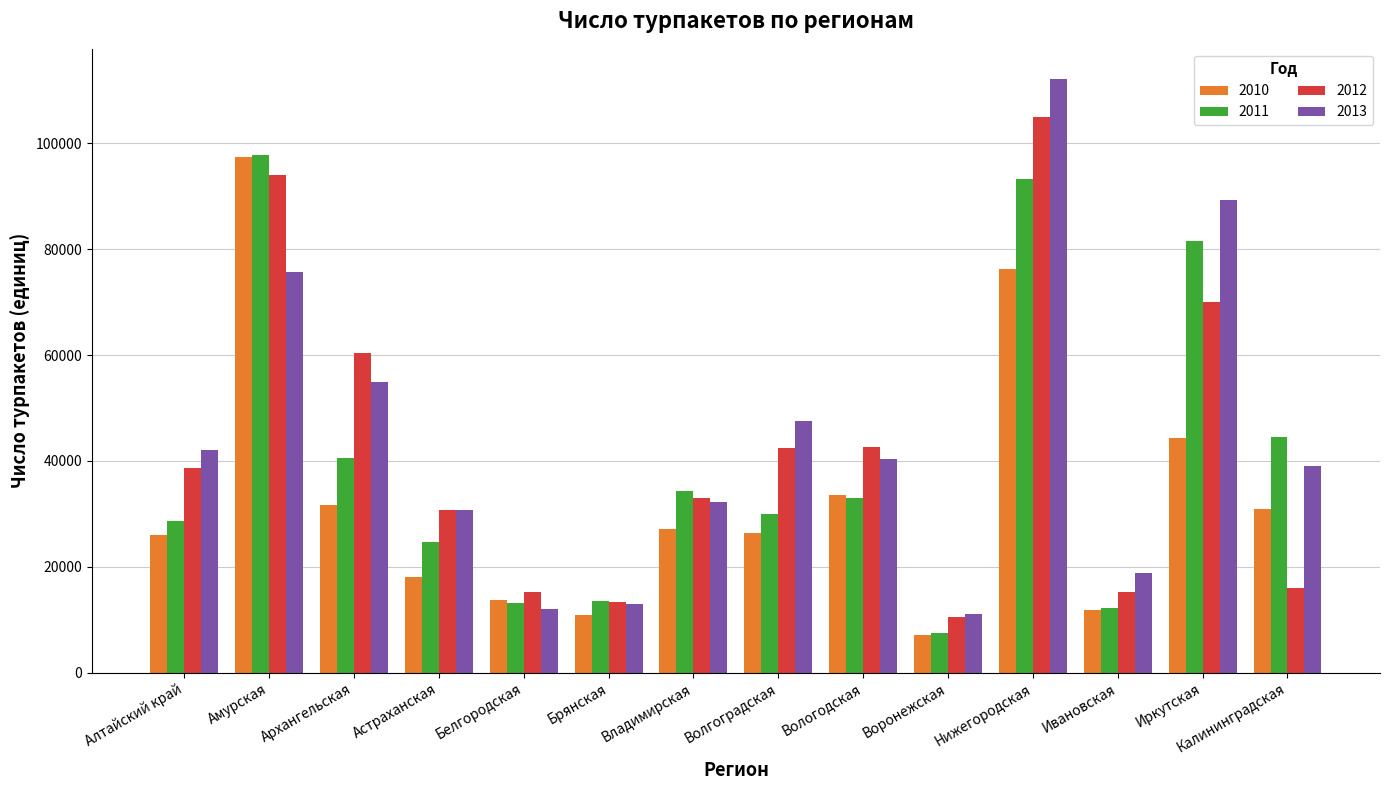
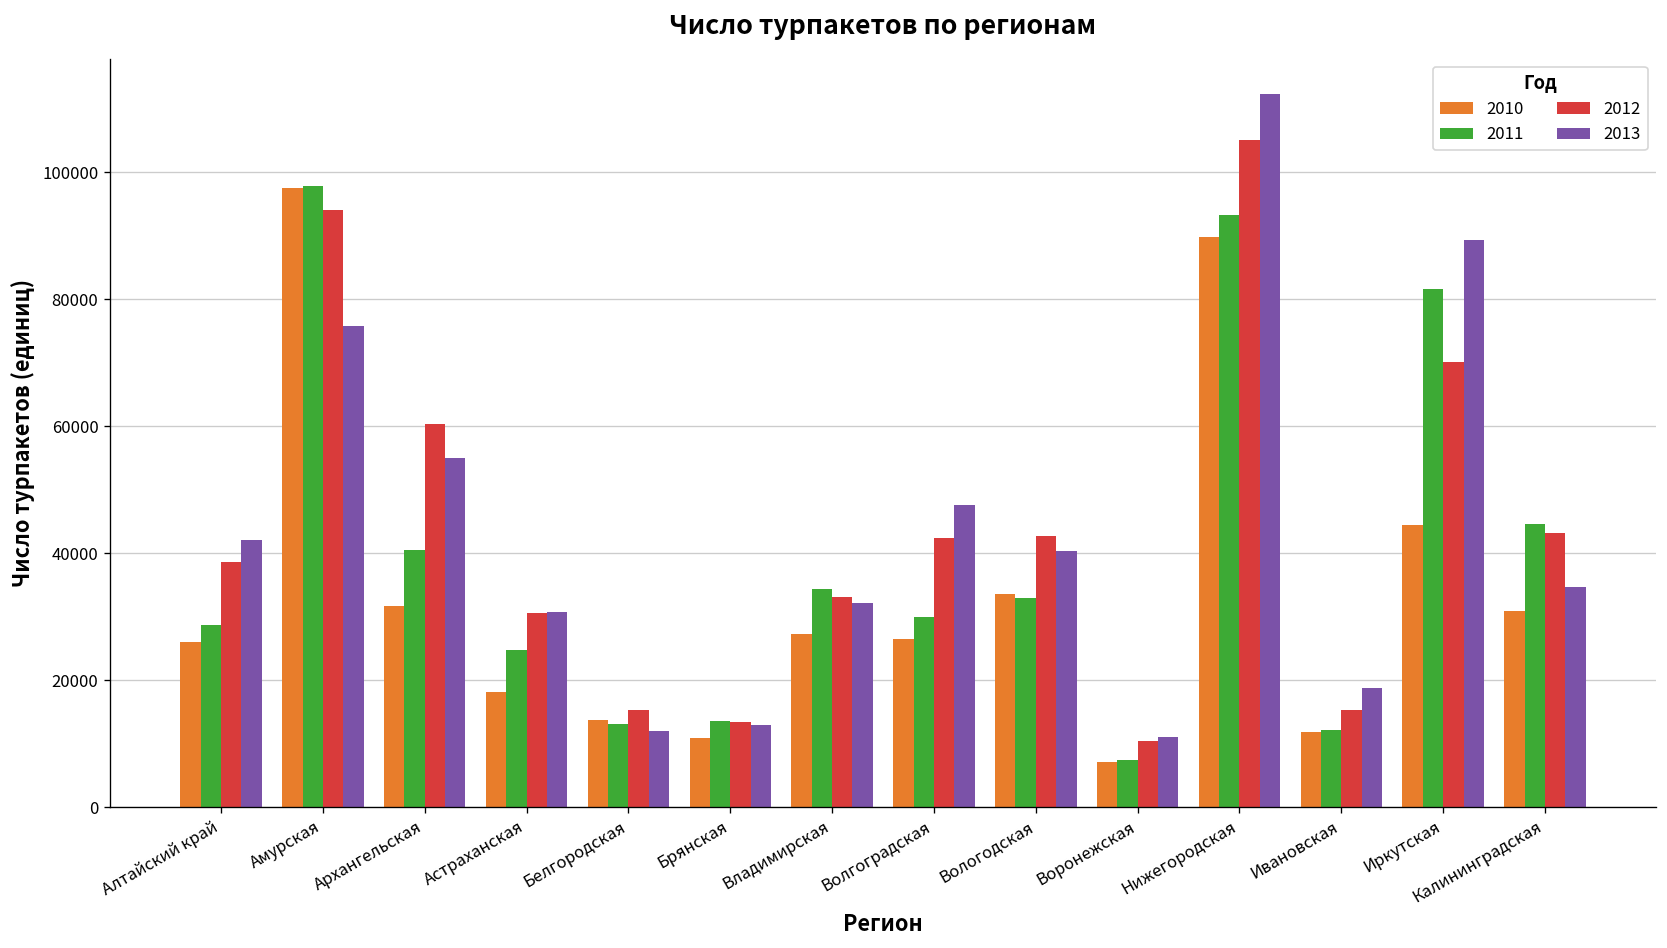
2010, Нижегородская: 76000 -> 90000
2012, Калининградская: 16000 -> 43000
2013, Калининградская: 39000 -> 35000
